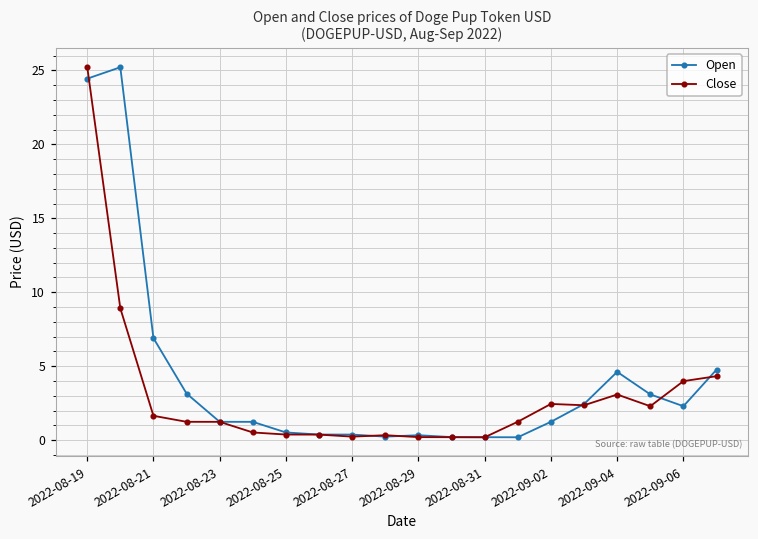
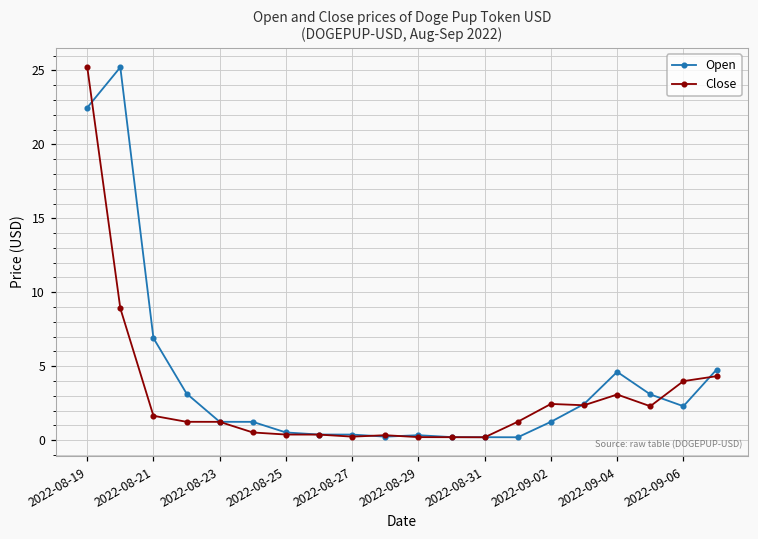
Open, 2022-08-19: 24.4 -> 22.5
